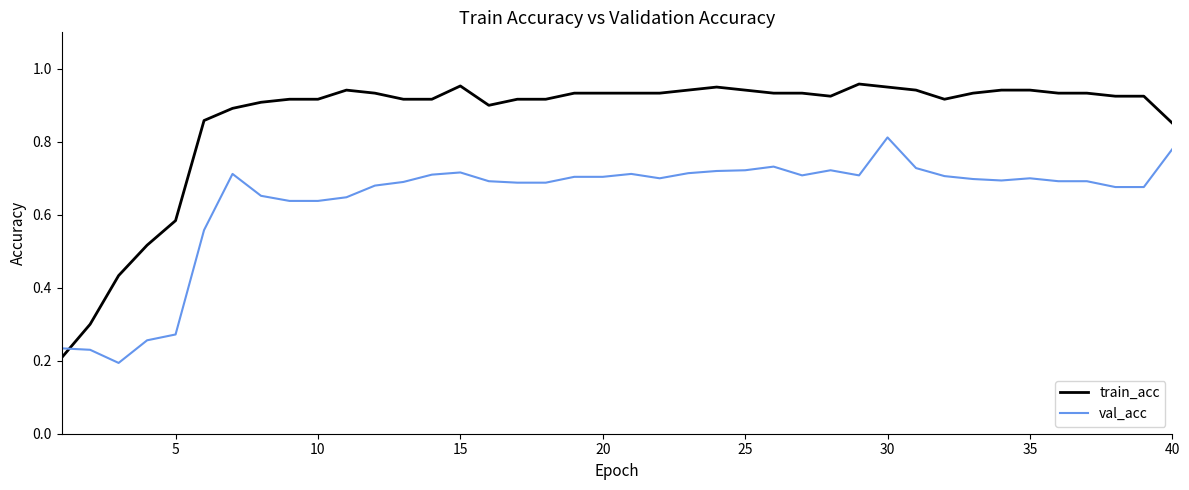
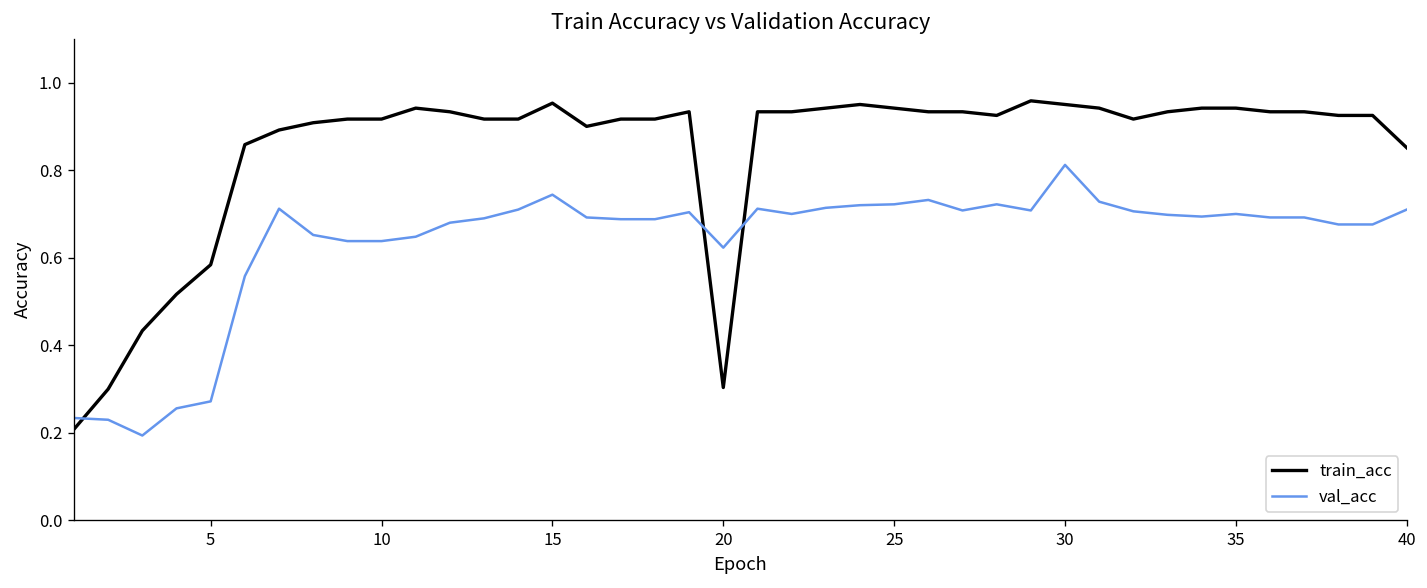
val_acc, 15: 0.72 -> 0.74
train_acc, 20: 0.93 -> 0.30
val_acc, 20: 0.70 -> 0.62
val_acc, 40: 0.78 -> 0.71
